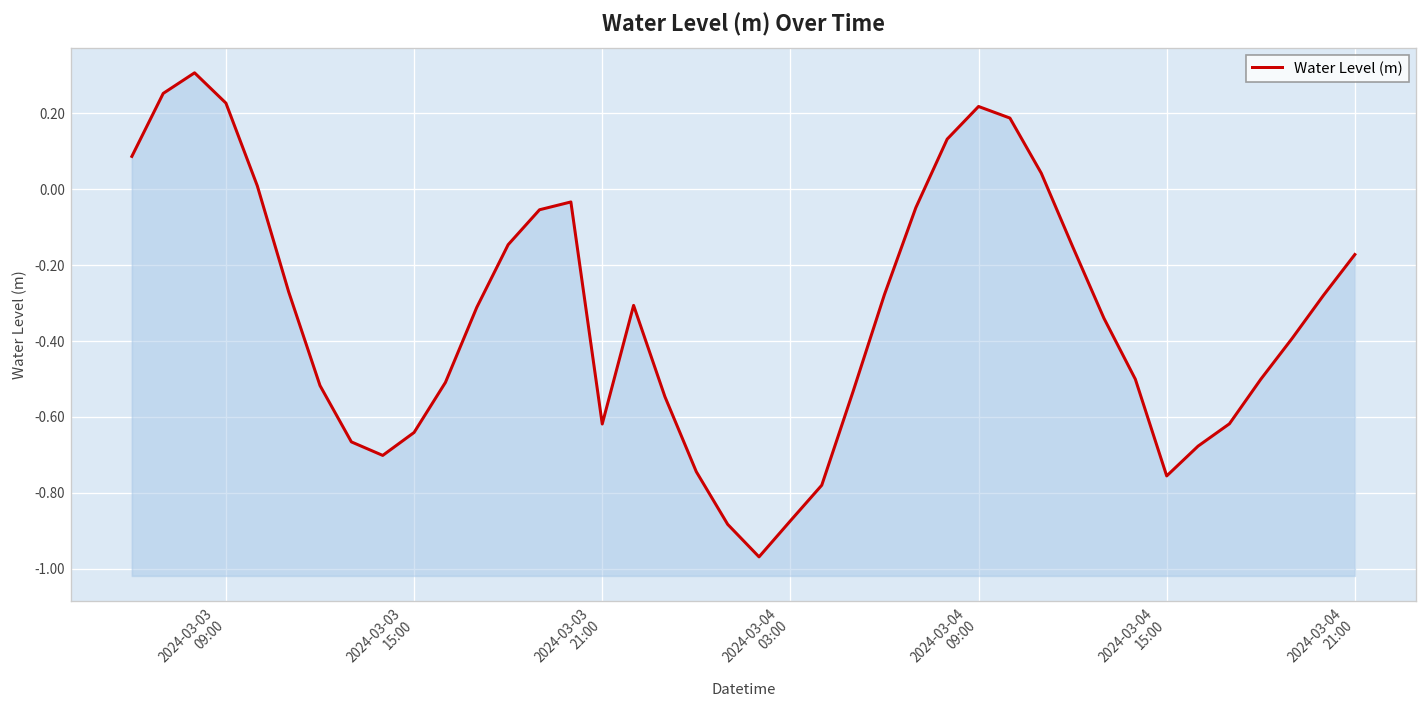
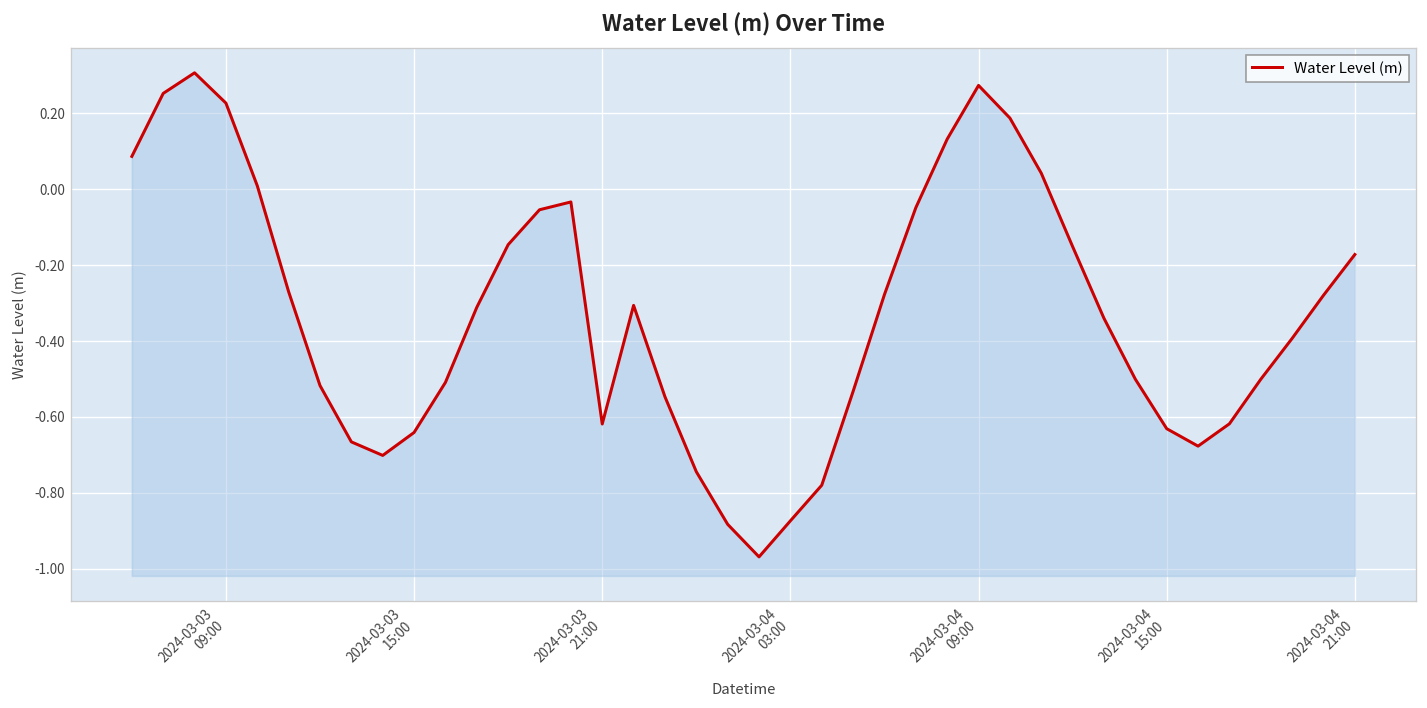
2024-03-04 09:00: 0.22 -> 0.27
2024-03-04 15:00: -0.76 -> -0.63
